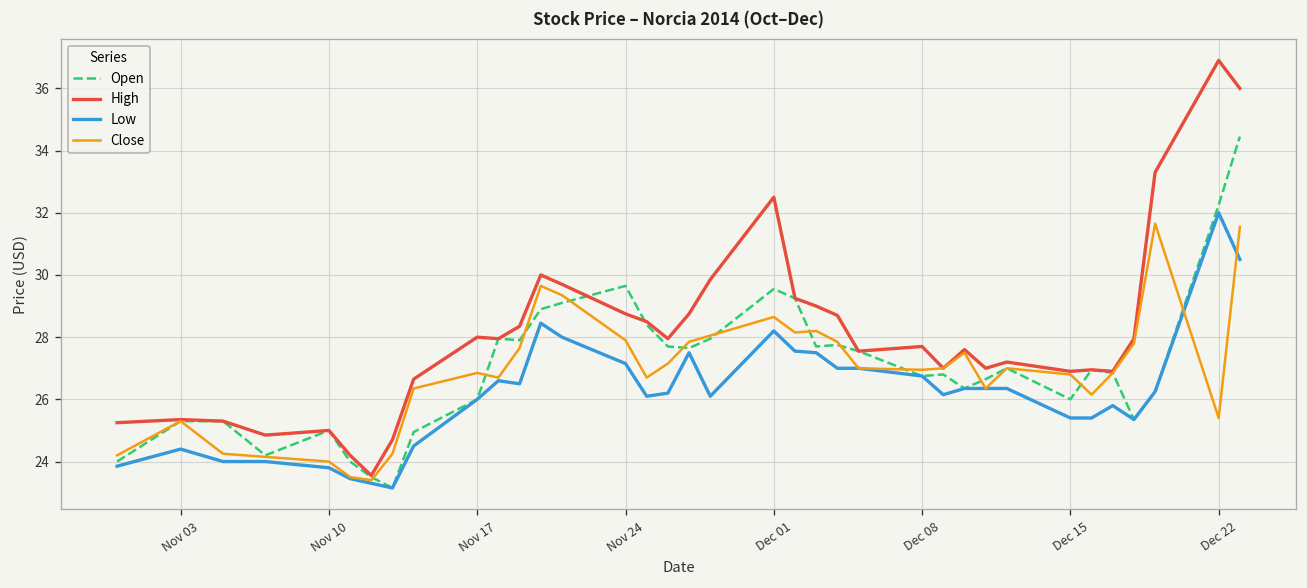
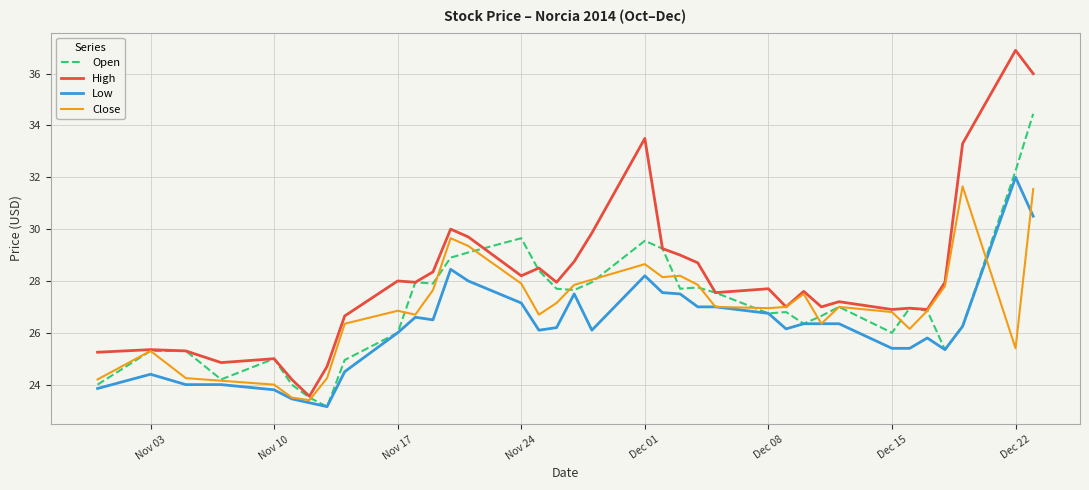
High, Nov 24: 28.8 -> 28.2
High, Dec 01: 32.5 -> 33.5
